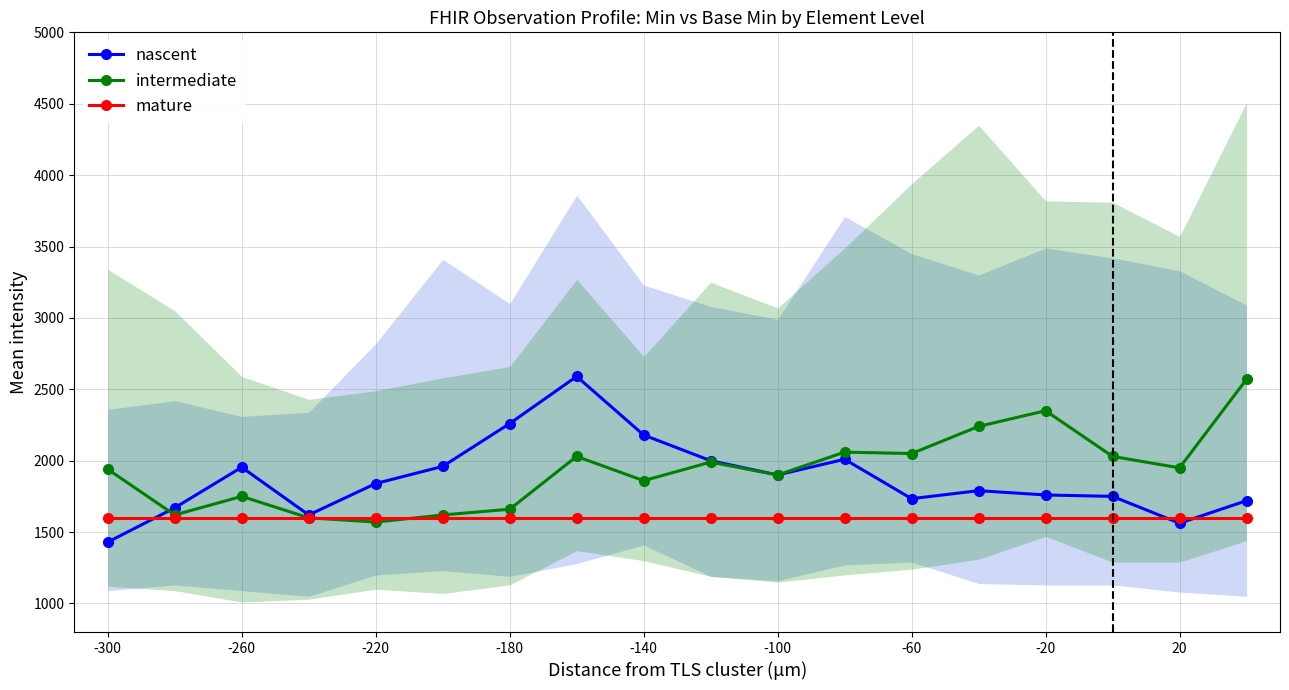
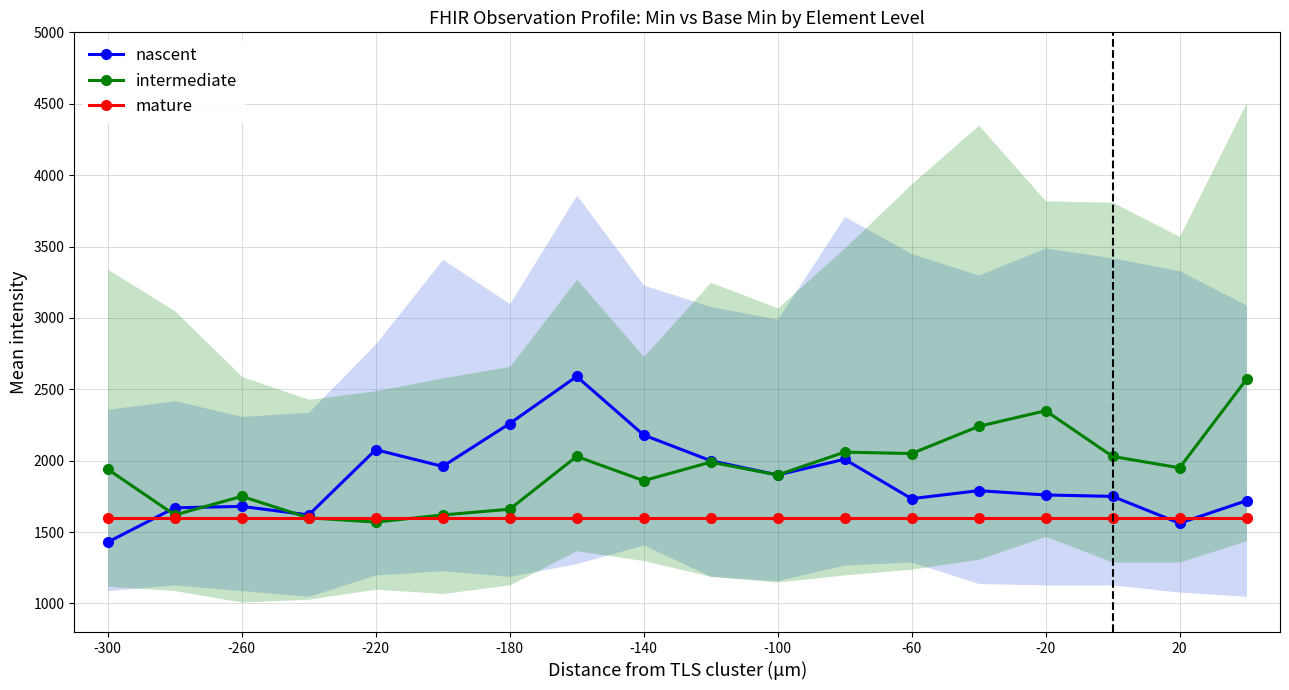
nascent, -260: 1950 -> 1680
nascent, -220: 1840 -> 2080
